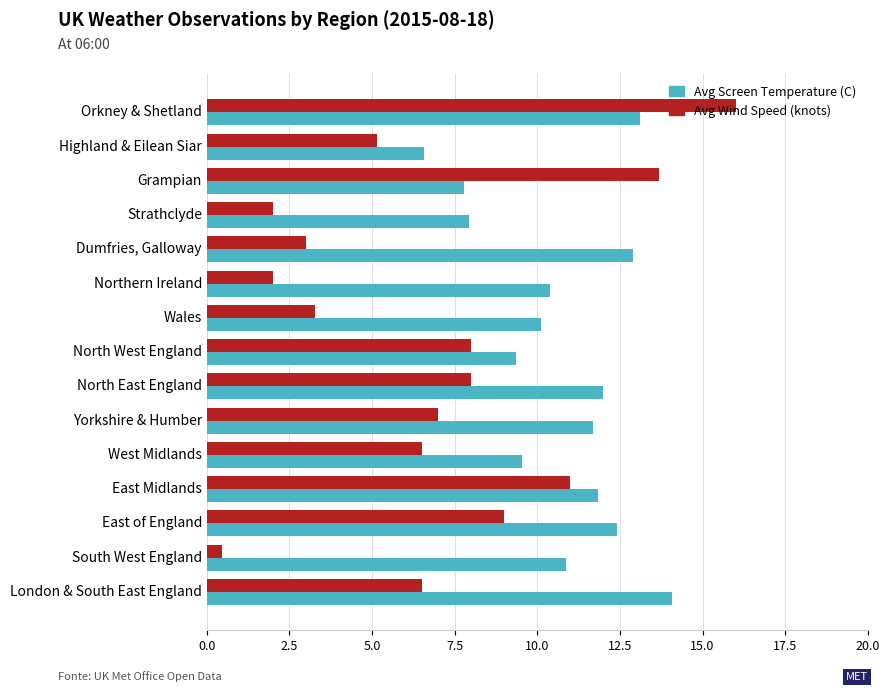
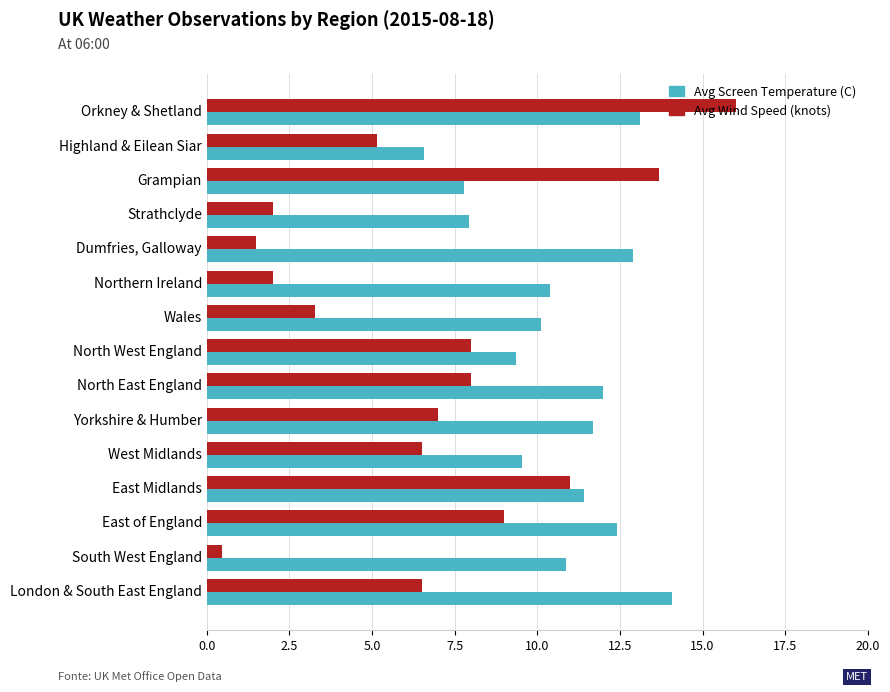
Avg Wind Speed (knots), Dumfries, Galloway: 3.0 -> 1.5
Avg Screen Temperature (C), East Midlands: 11.9 -> 11.4
